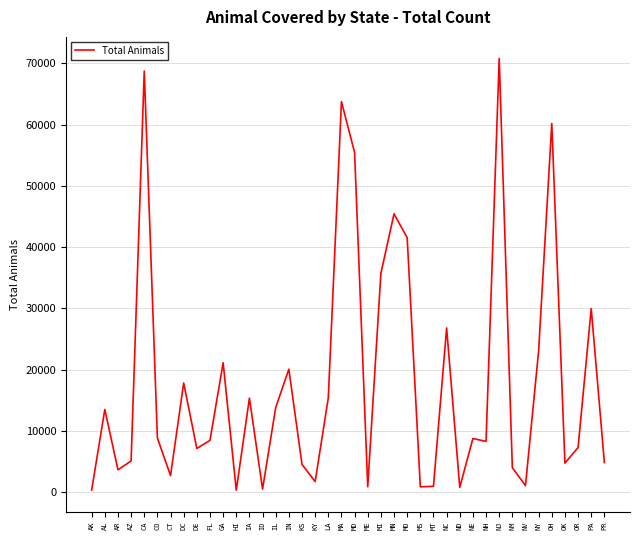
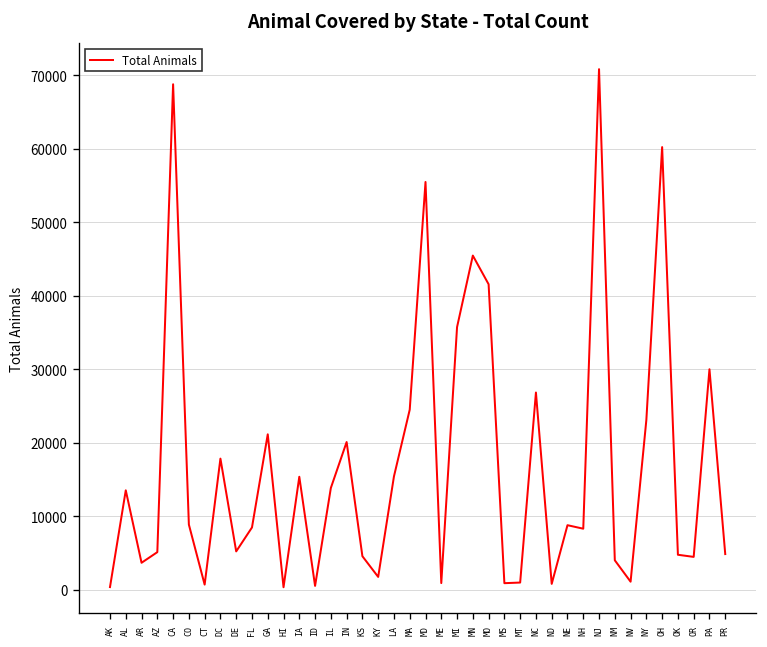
CT: 3000 -> 1000
DE: 7000 -> 5000
MA: 64000 -> 24000
OR: 7000 -> 4000
